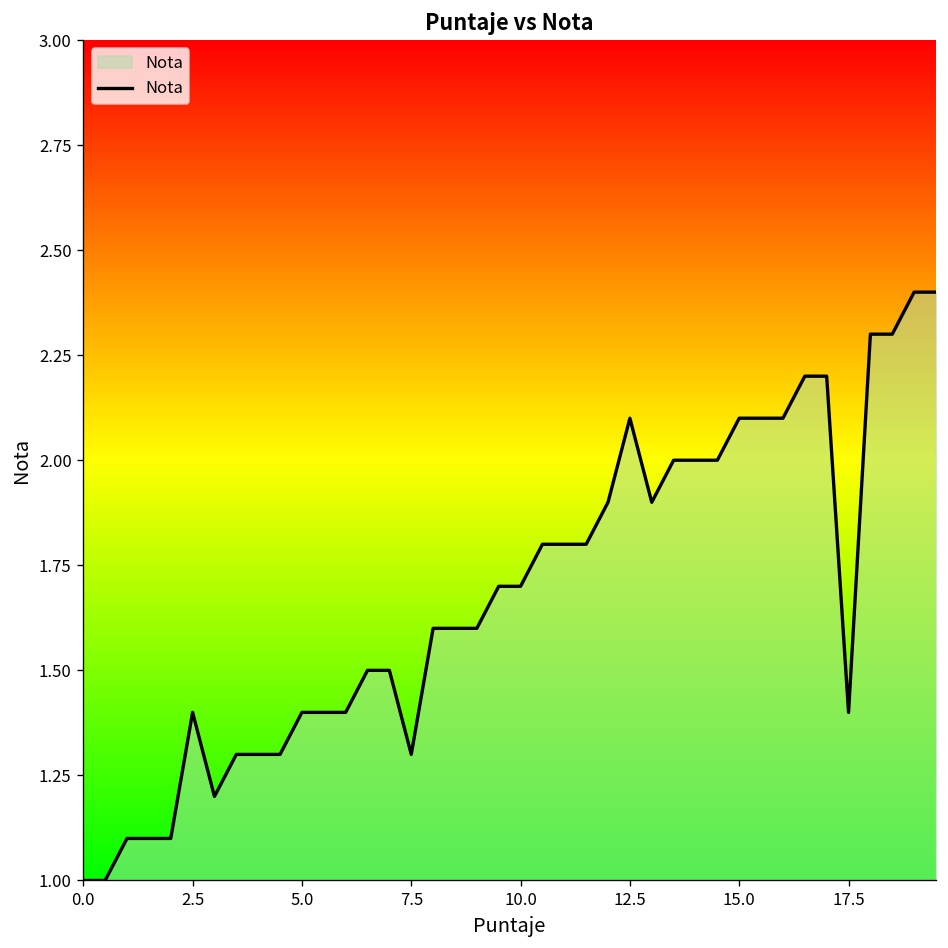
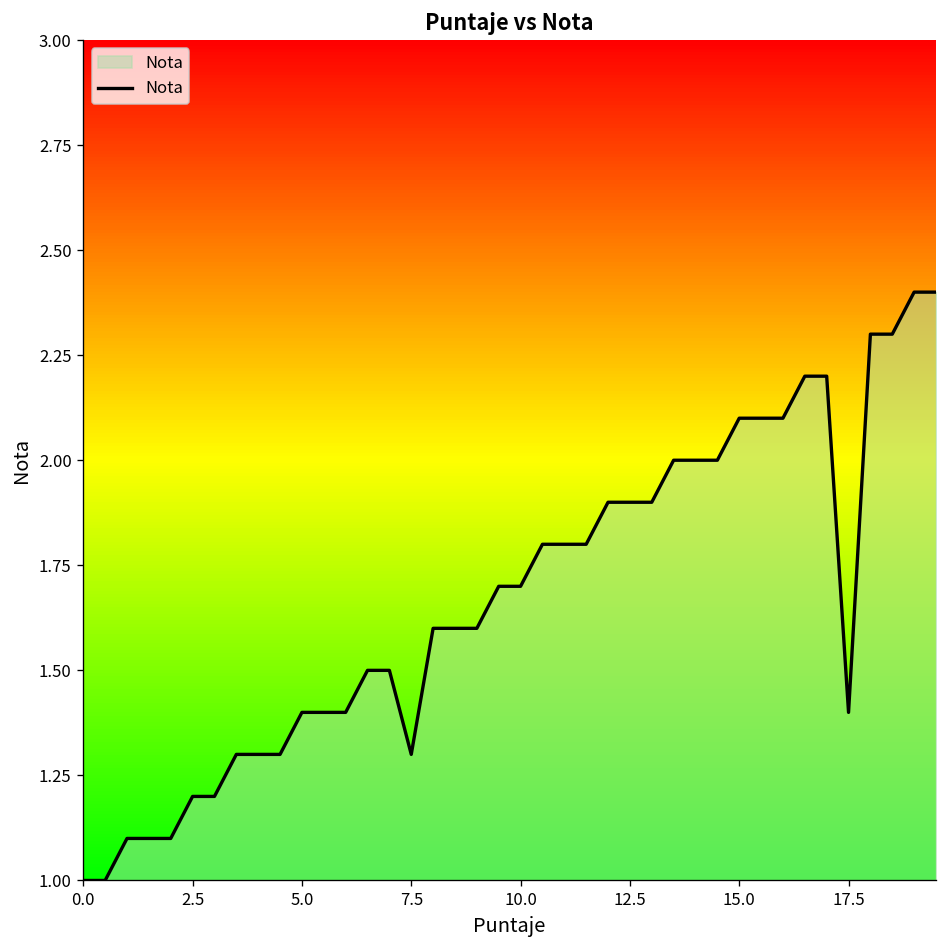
2.5: 1.4 -> 1.2
12.5: 2.1 -> 1.9
